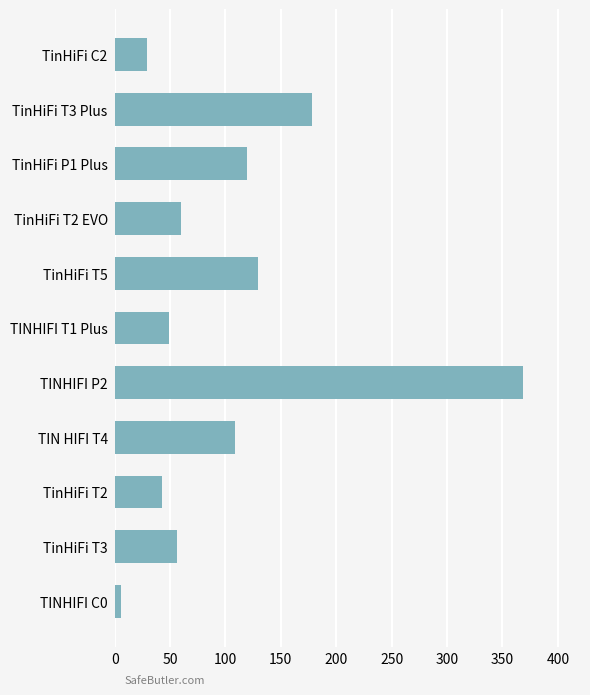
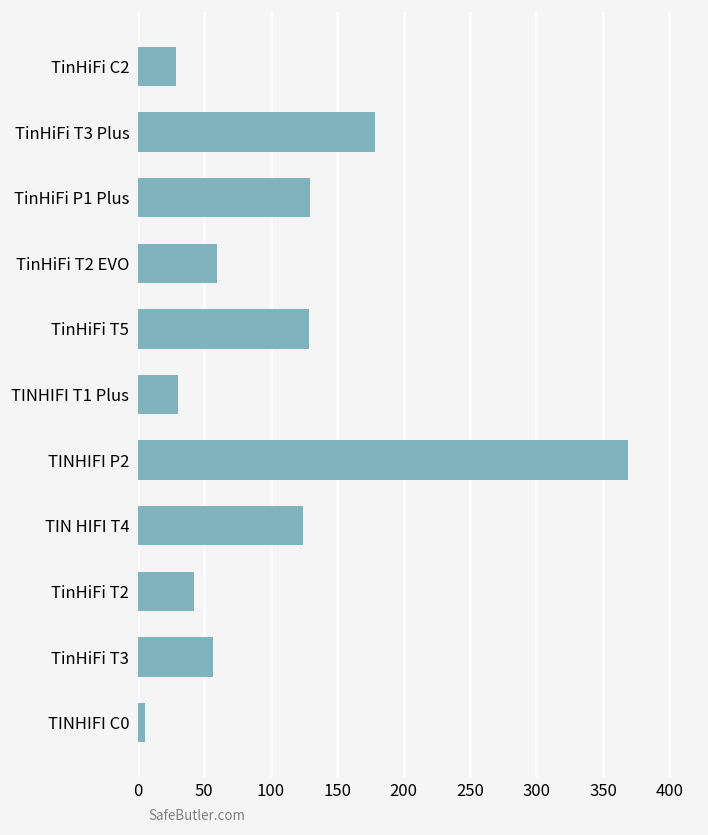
TinHiFi P1 Plus: 119 -> 130
TINHIFI T1 Plus: 49 -> 30
TIN HIFI T4: 109 -> 125
